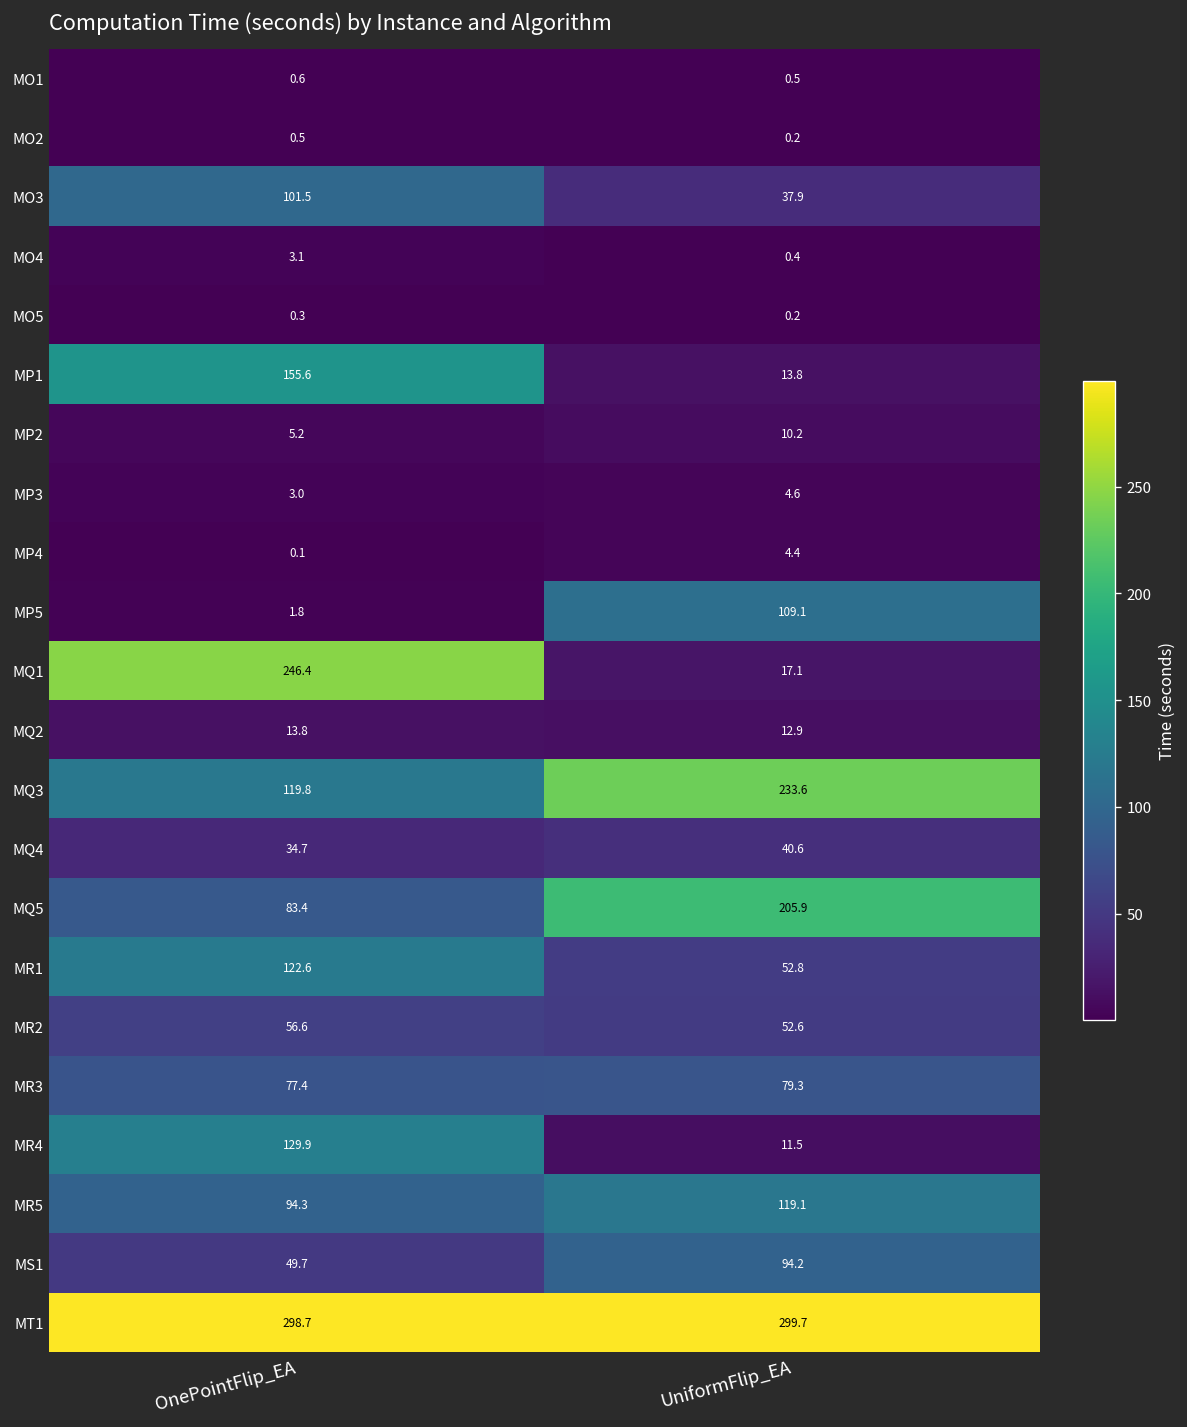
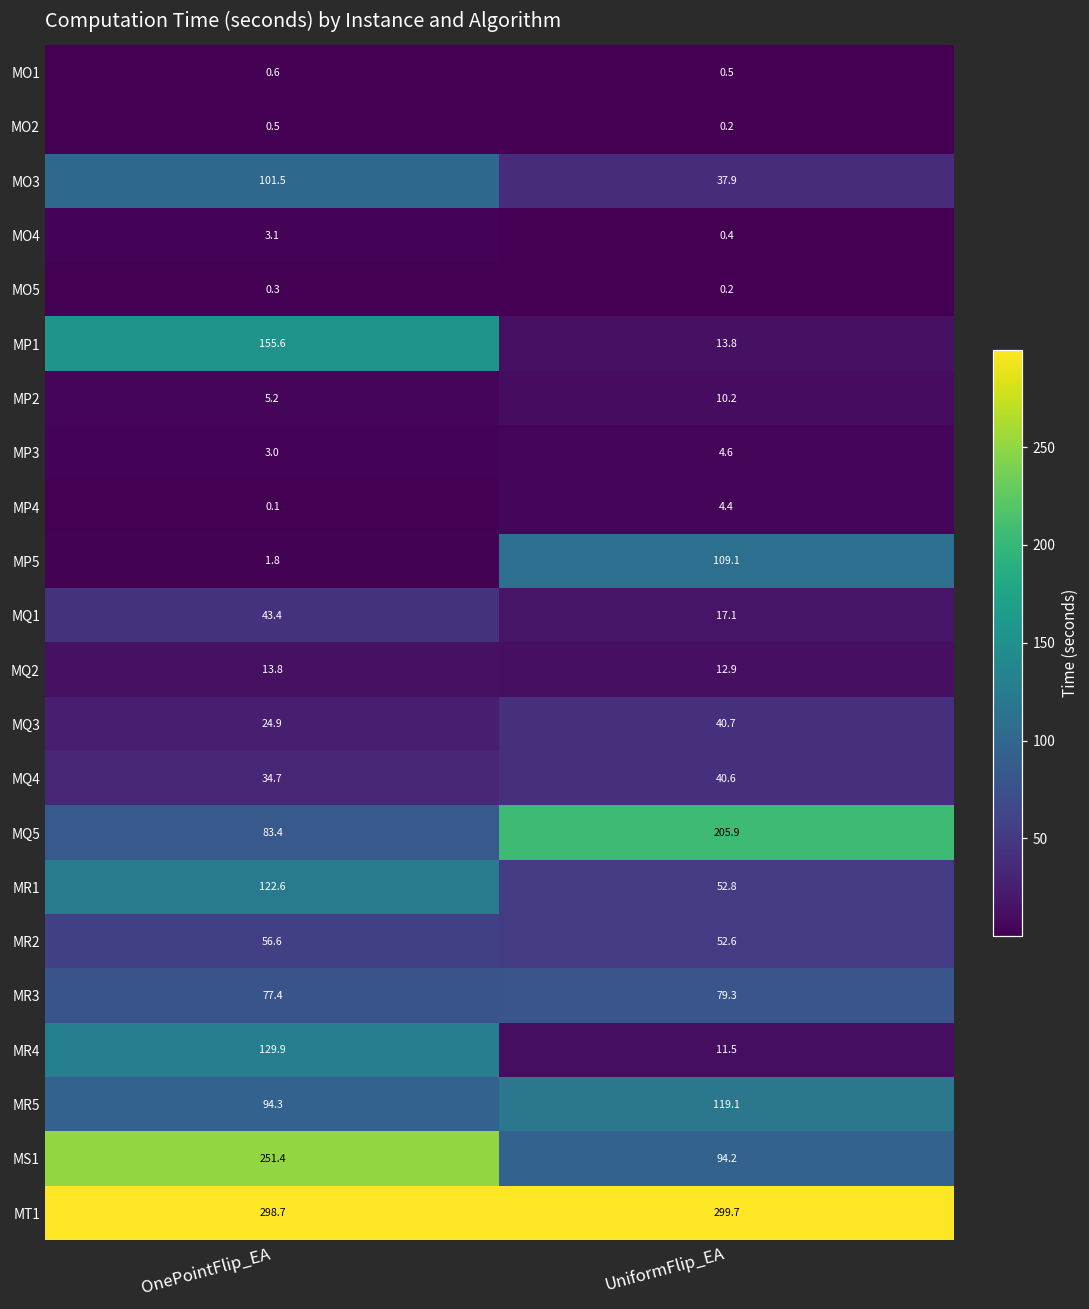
MQ1, OnePointFlip_EA: 246.4 -> 43.4
MQ3, OnePointFlip_EA: 119.8 -> 24.9
MQ3, UniformFlip_EA: 233.6 -> 40.7
MS1, OnePointFlip_EA: 49.7 -> 251.4
